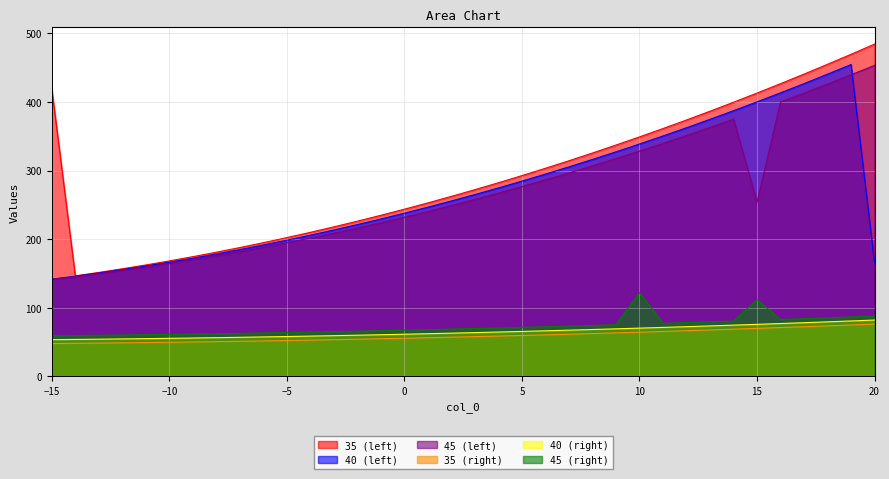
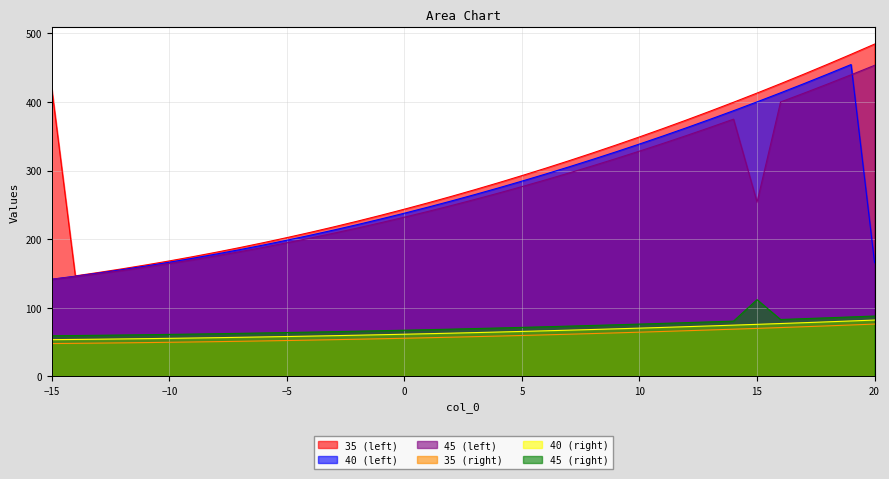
45 (right), 10: 120 -> 80
